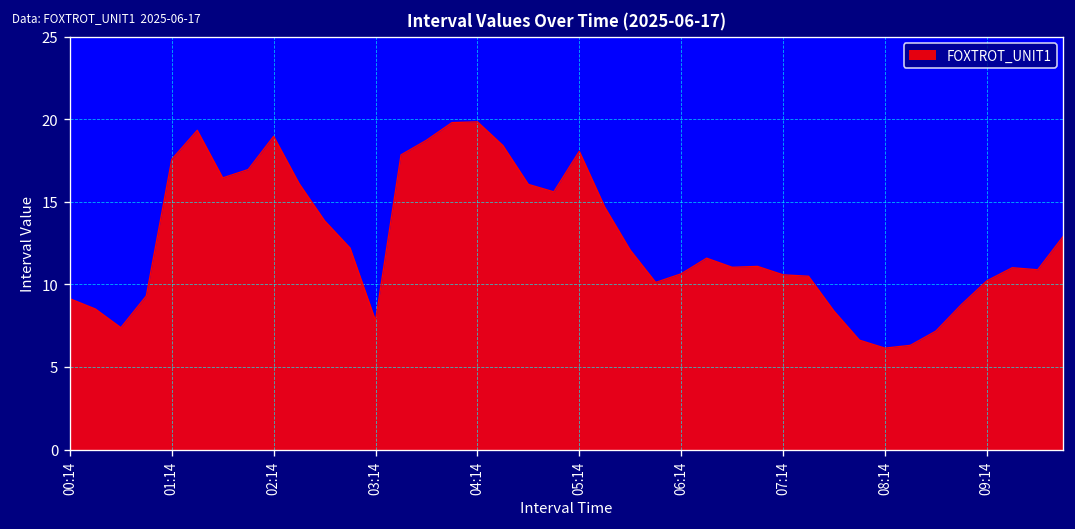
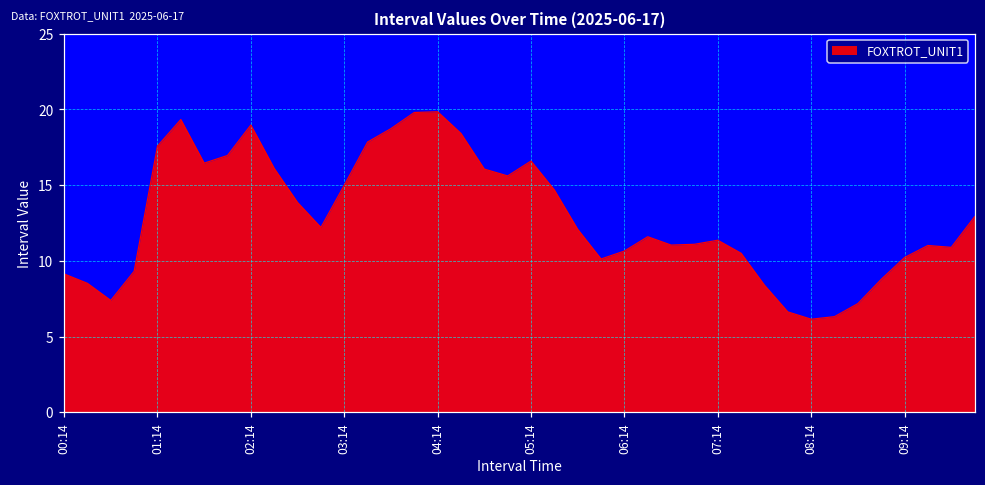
03:14: 7.8 -> 15.0
05:14: 18.1 -> 16.6
07:14: 10.6 -> 11.4
